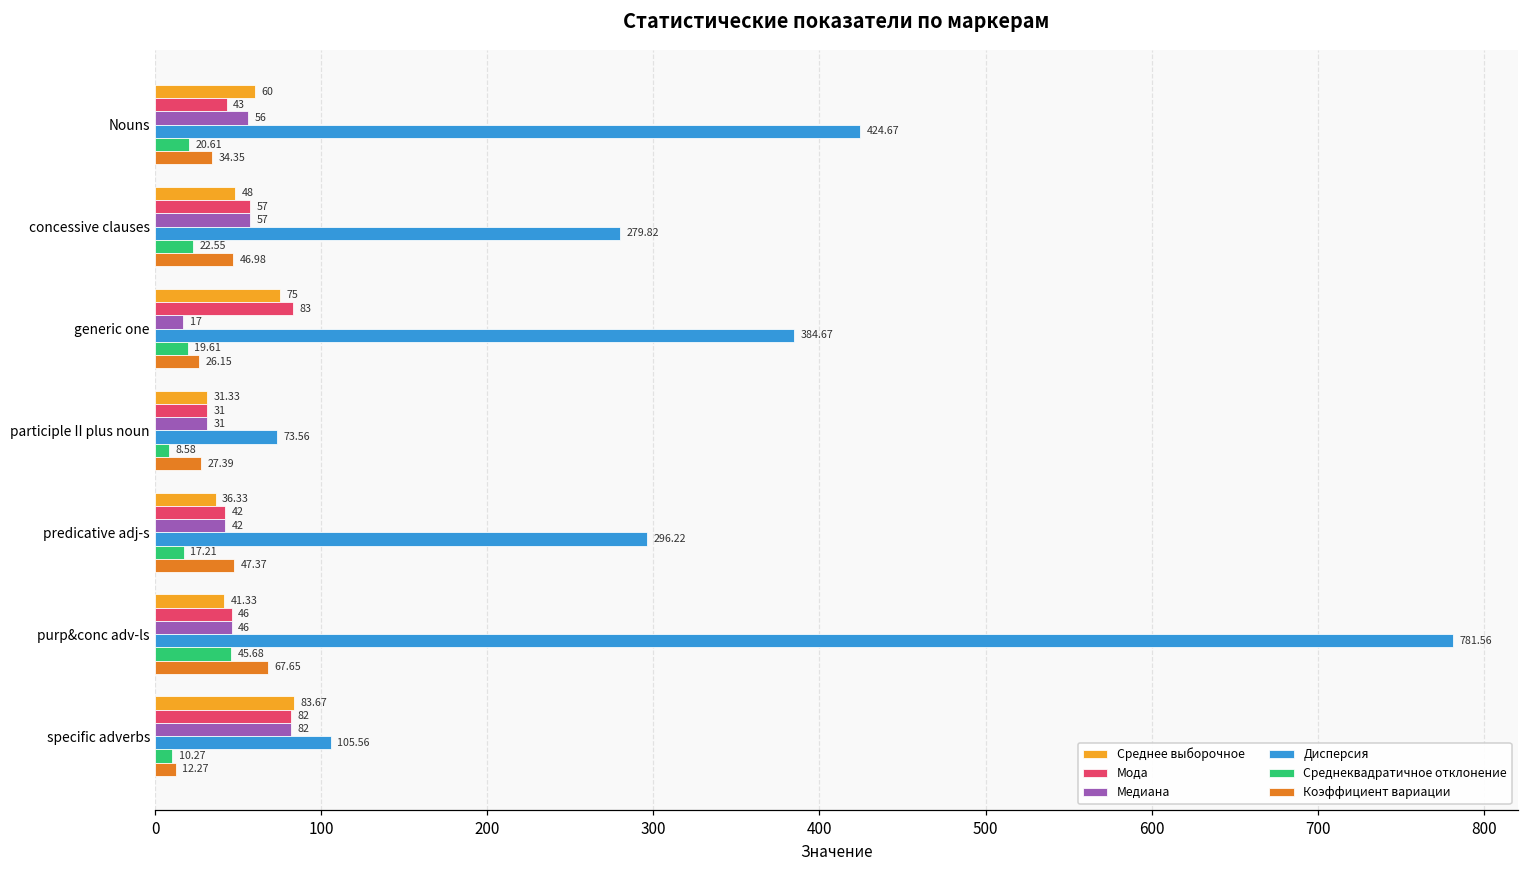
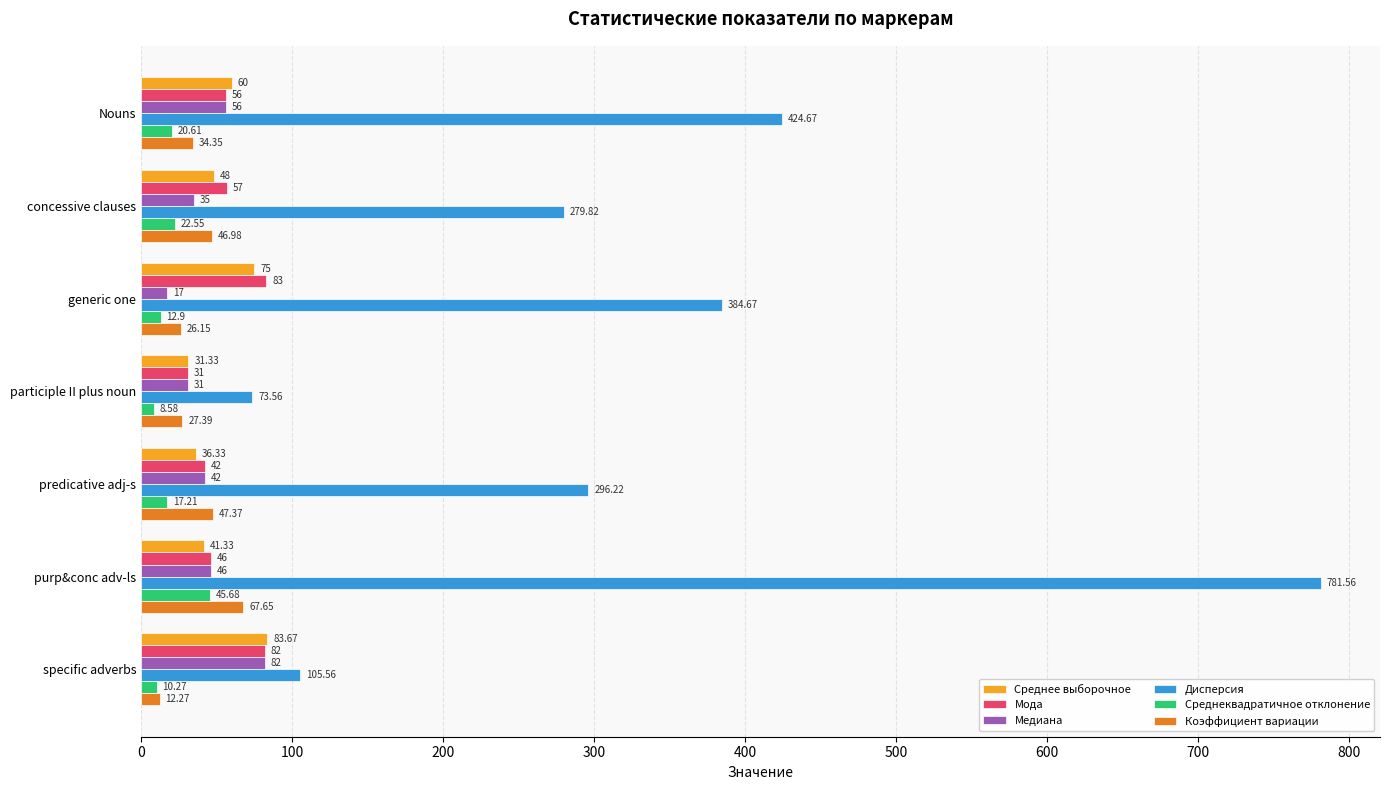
Мода, Nouns: 43 -> 56
Медиана, concessive clauses: 57 -> 35
Среднеквадратичное отклонение, generic one: 19.61 -> 12.9
